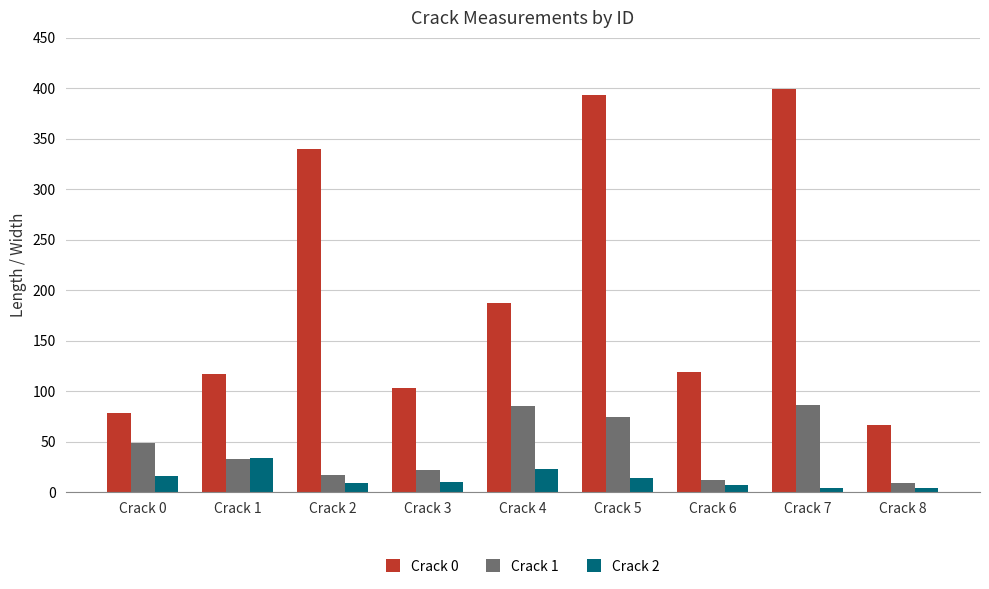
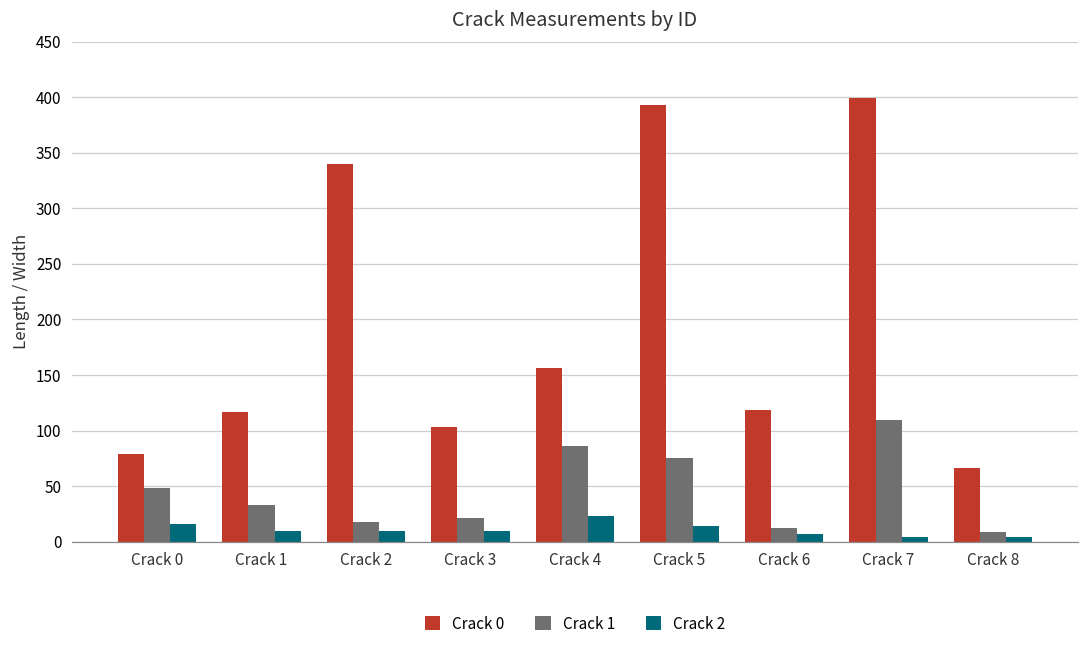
Crack 2, Crack 1: 34 -> 10
Crack 0, Crack 4: 188 -> 156
Crack 1, Crack 7: 86 -> 110
